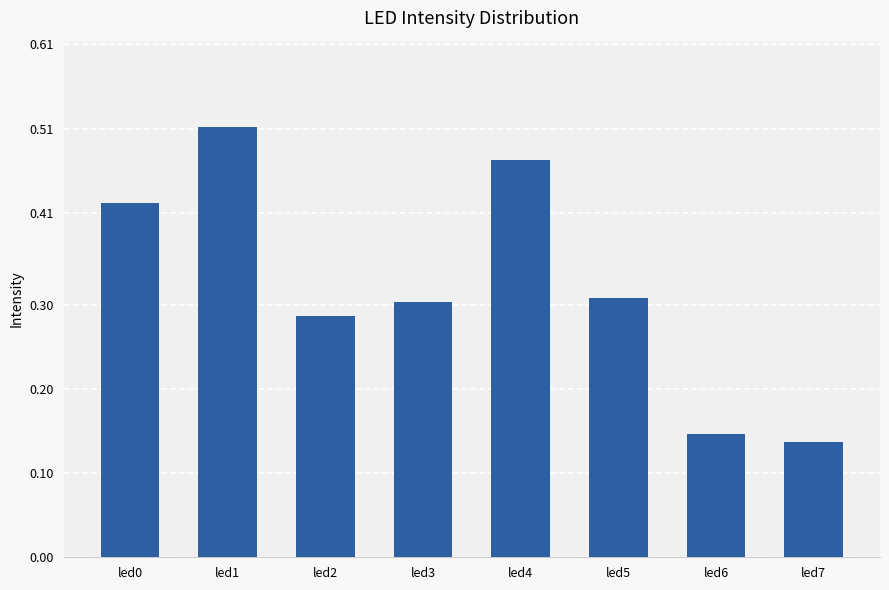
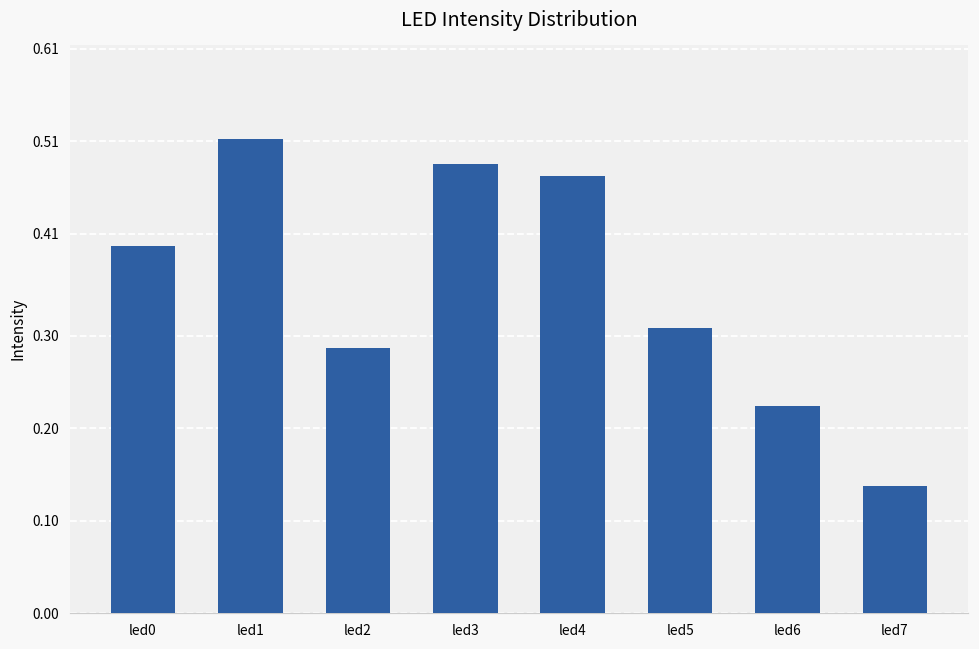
led0: 0.42 -> 0.40
led3: 0.30 -> 0.49
led6: 0.15 -> 0.22
